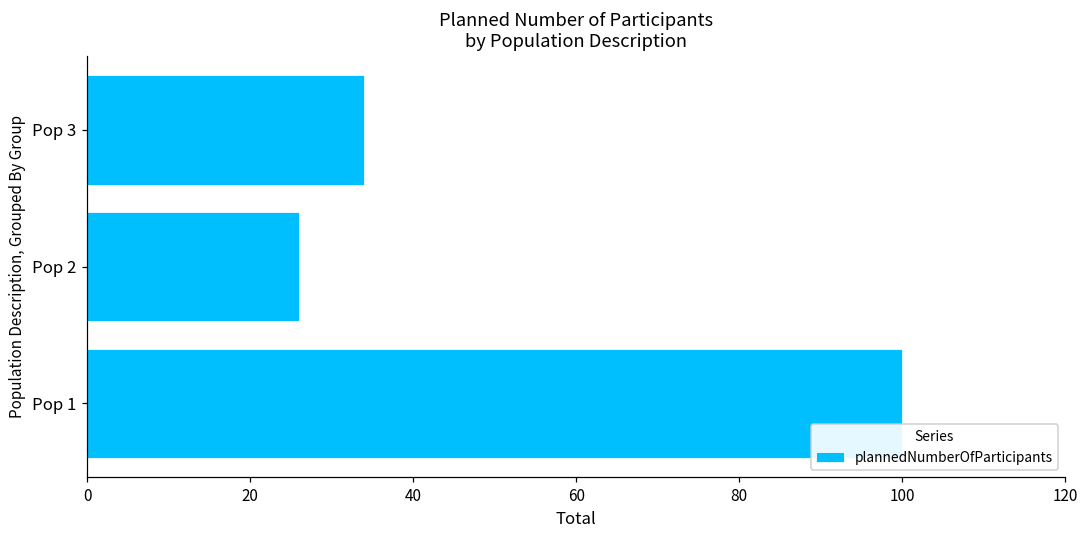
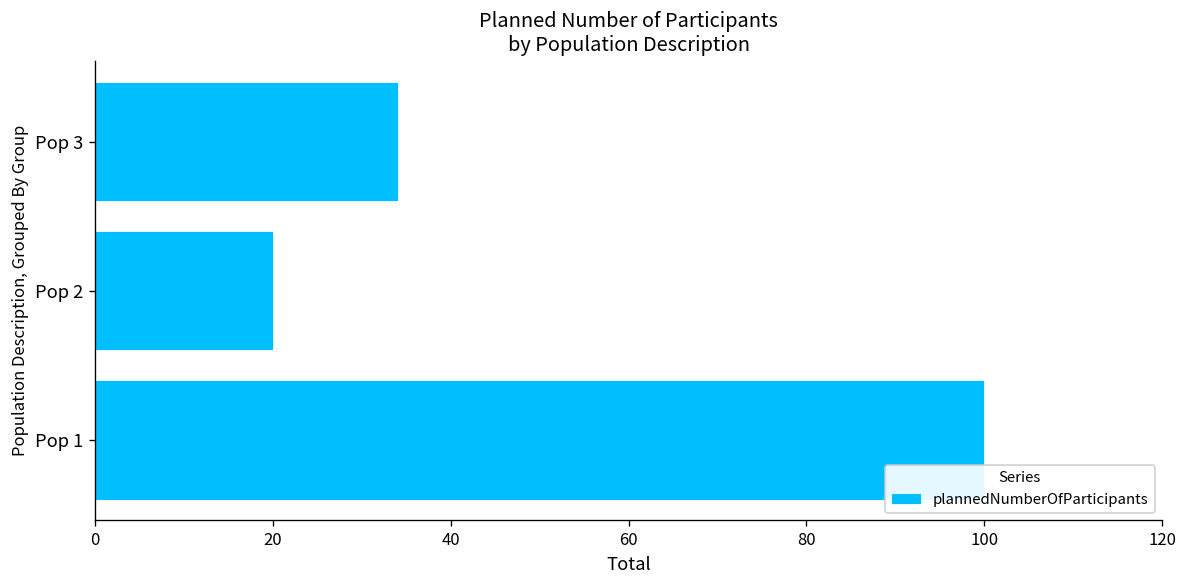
Pop 2: 26 -> 20
